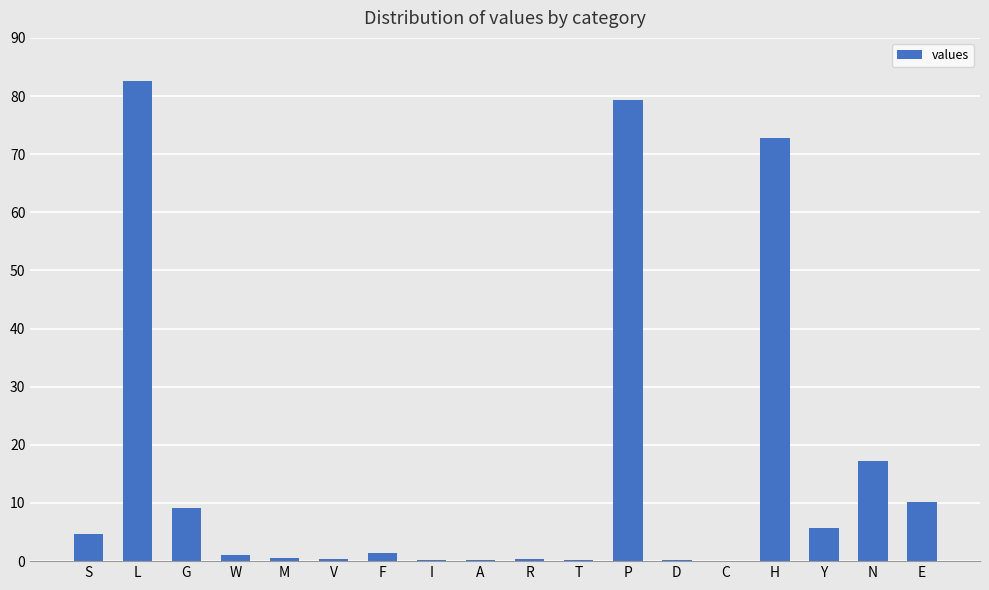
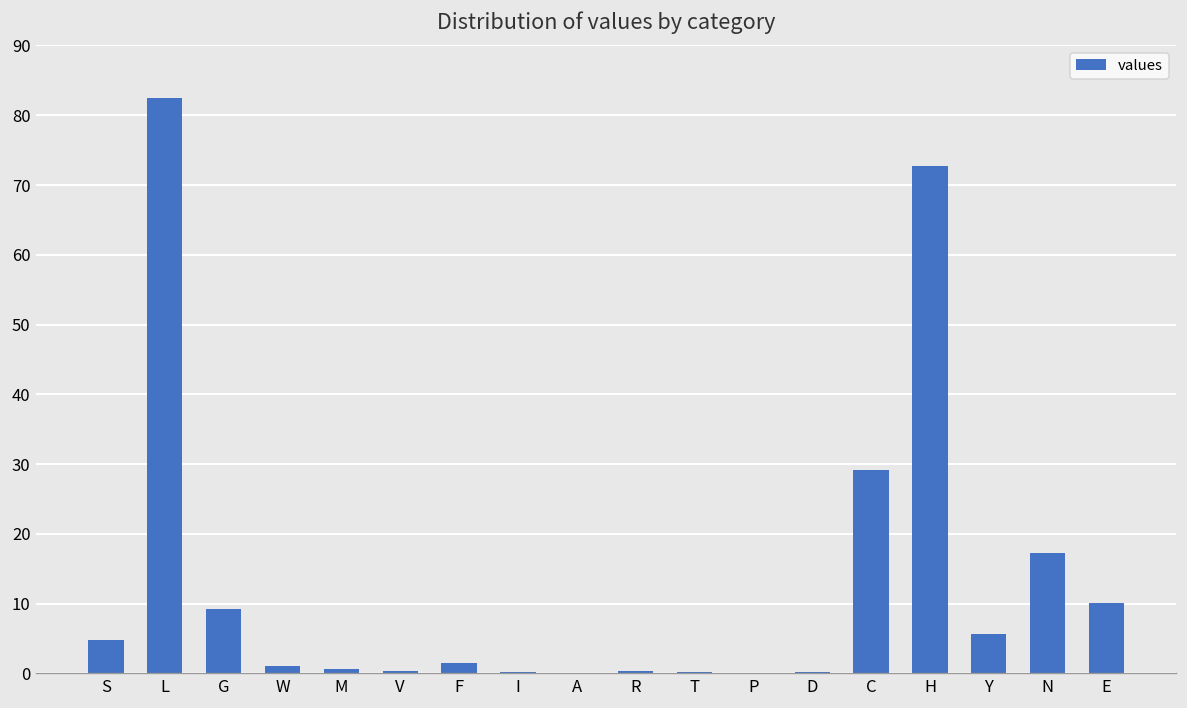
P: 79 -> 0
C: 0 -> 29
